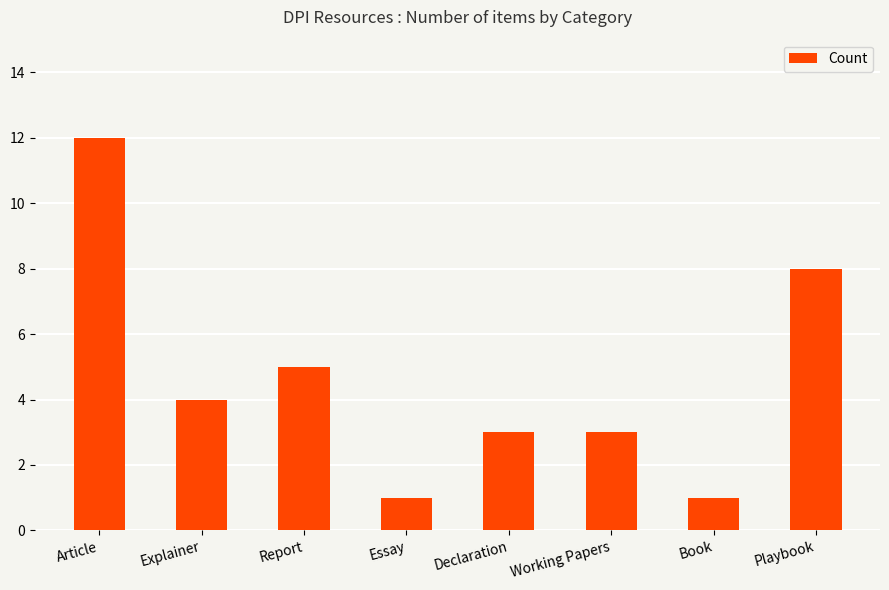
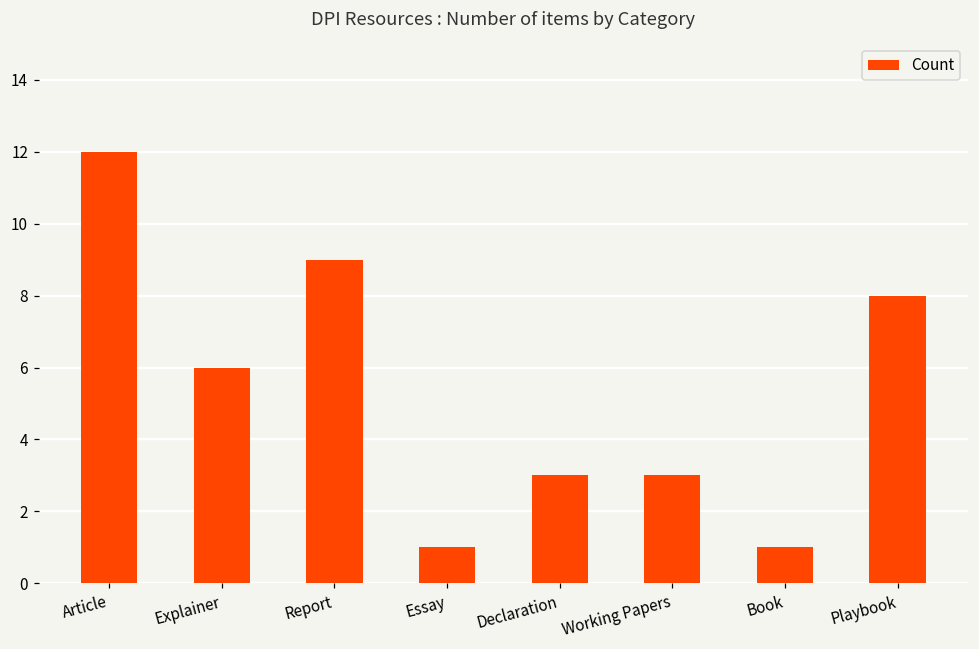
Explainer: 4 -> 6
Report: 5 -> 9
